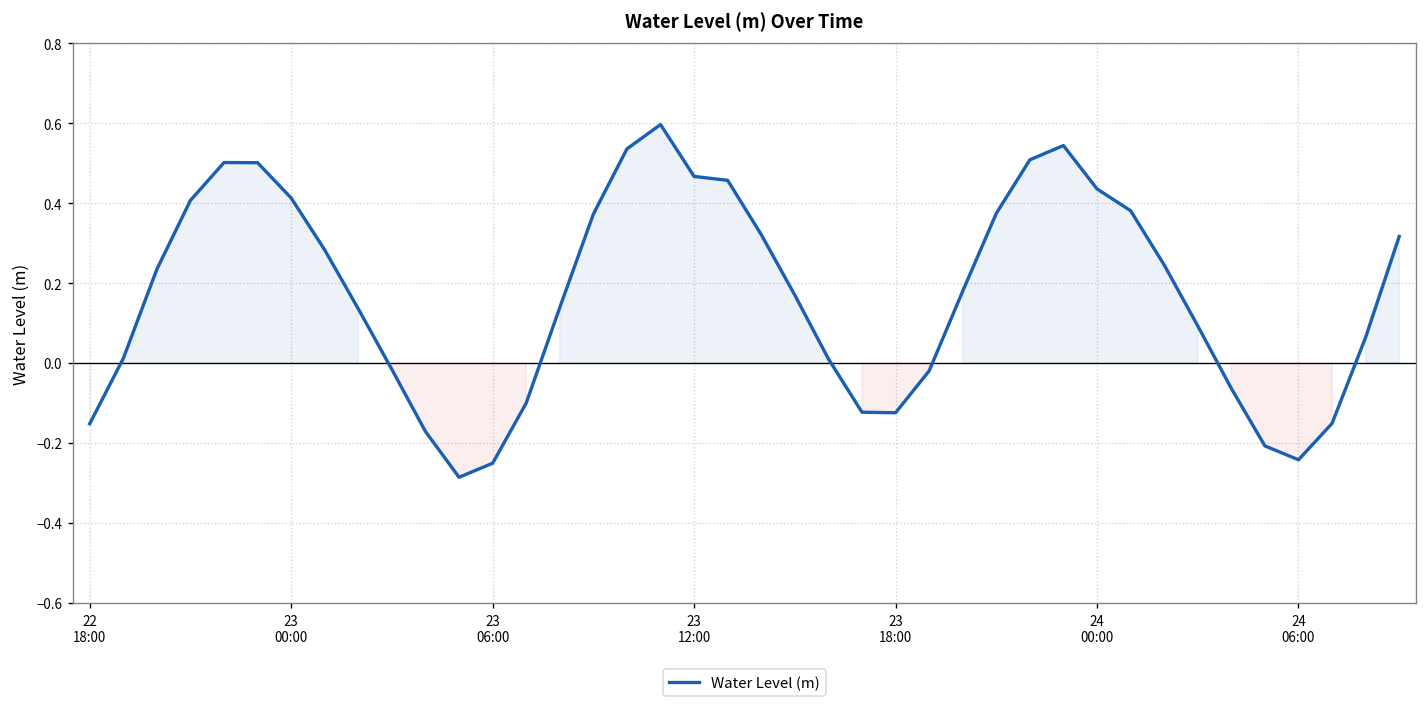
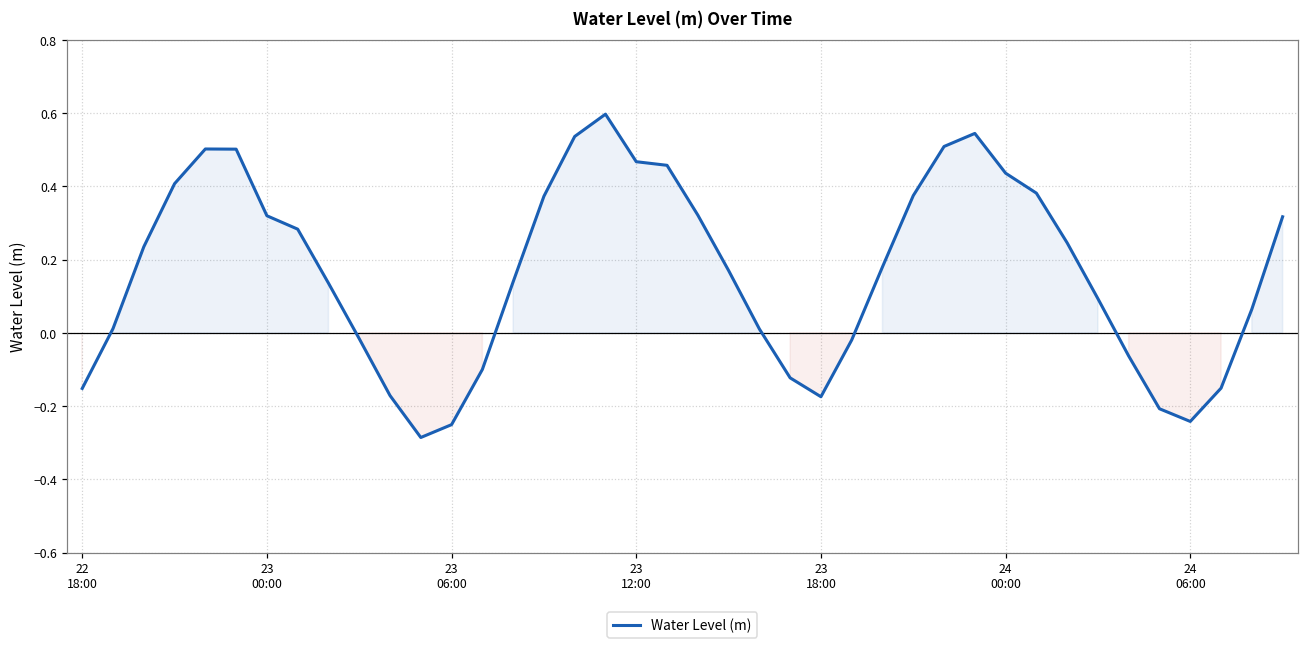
23 00:00: 0.41 -> 0.32
23 18:00: -0.12 -> -0.17
